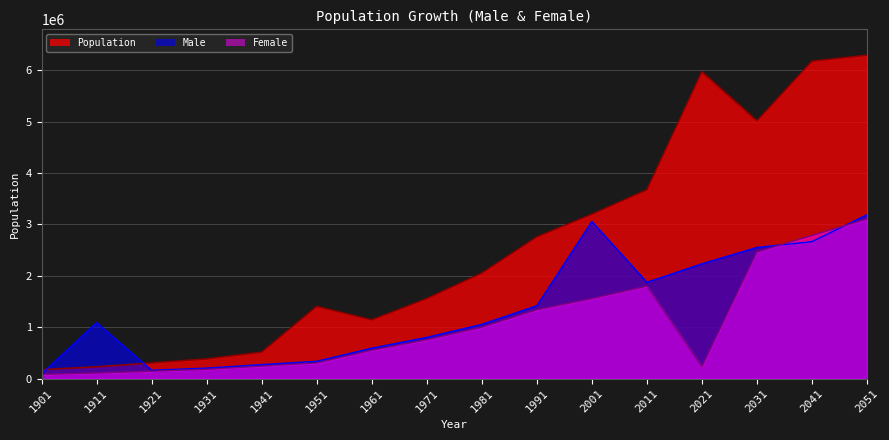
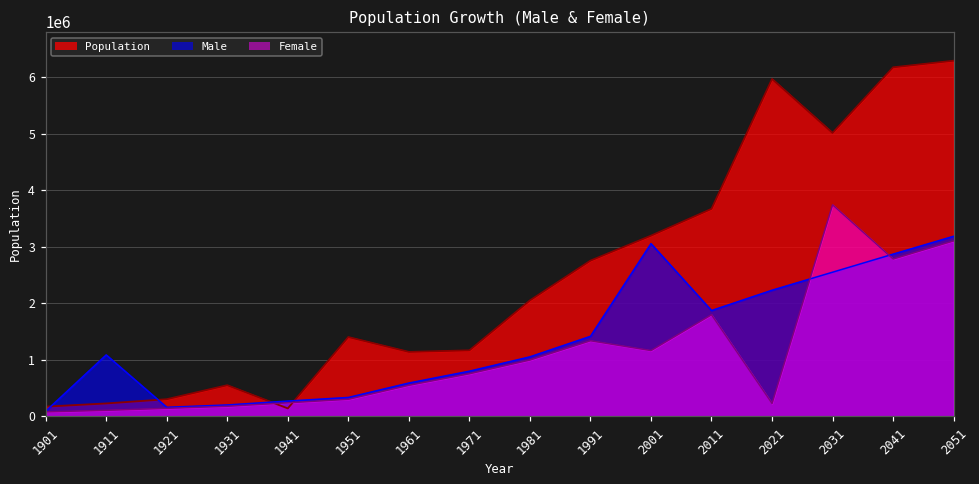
Population, 1931: 400000 -> 600000
Population, 1941: 500000 -> 100000
Population, 1971: 1600000 -> 1200000
Female, 2001: 1600000 -> 1200000
Female, 2031: 2500000 -> 3700000
Male, 2041: 2700000 -> 2900000
